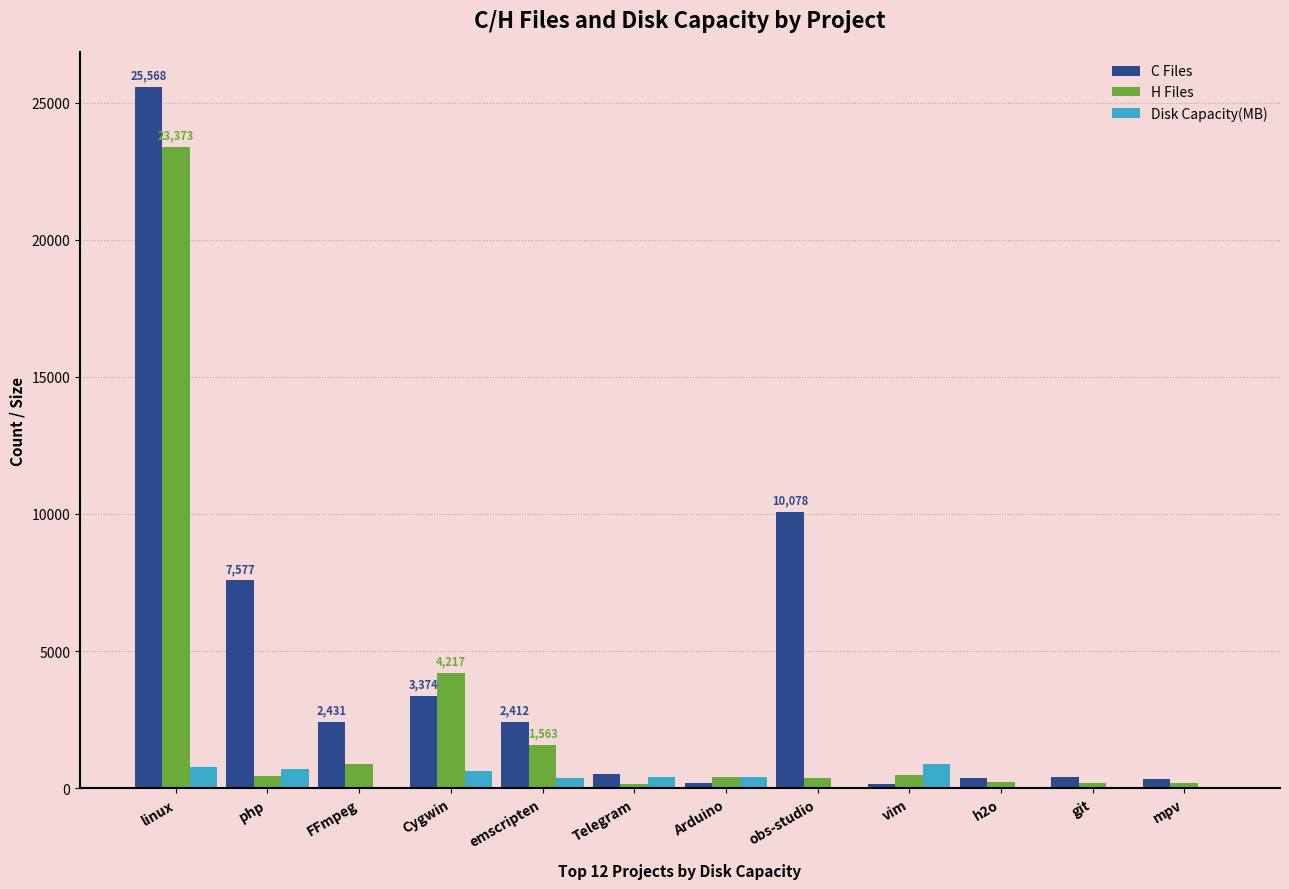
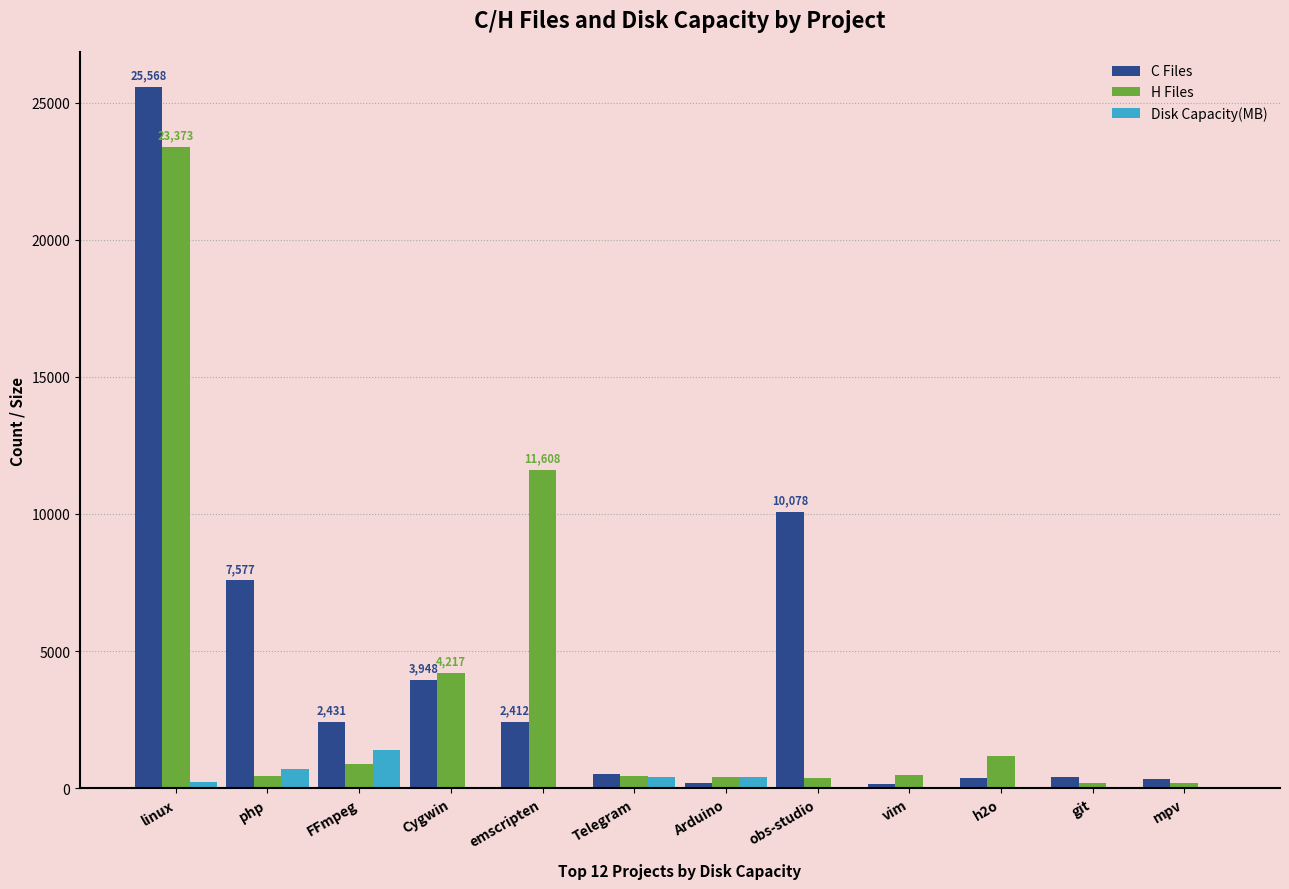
Disk Capacity(MB), linux: 800 -> 200
Disk Capacity(MB), FFmpeg: 100 -> 1400
C Files, Cygwin: 3,374 -> 3,948
Disk Capacity(MB), Cygwin: 600 -> 100
H Files, emscripten: 1,563 -> 11,608
Disk Capacity(MB), emscripten: 400 -> 0
H Files, Telegram: 100 -> 400
Disk Capacity(MB), vim: 900 -> 0
H Files, h2o: 200 -> 1200
